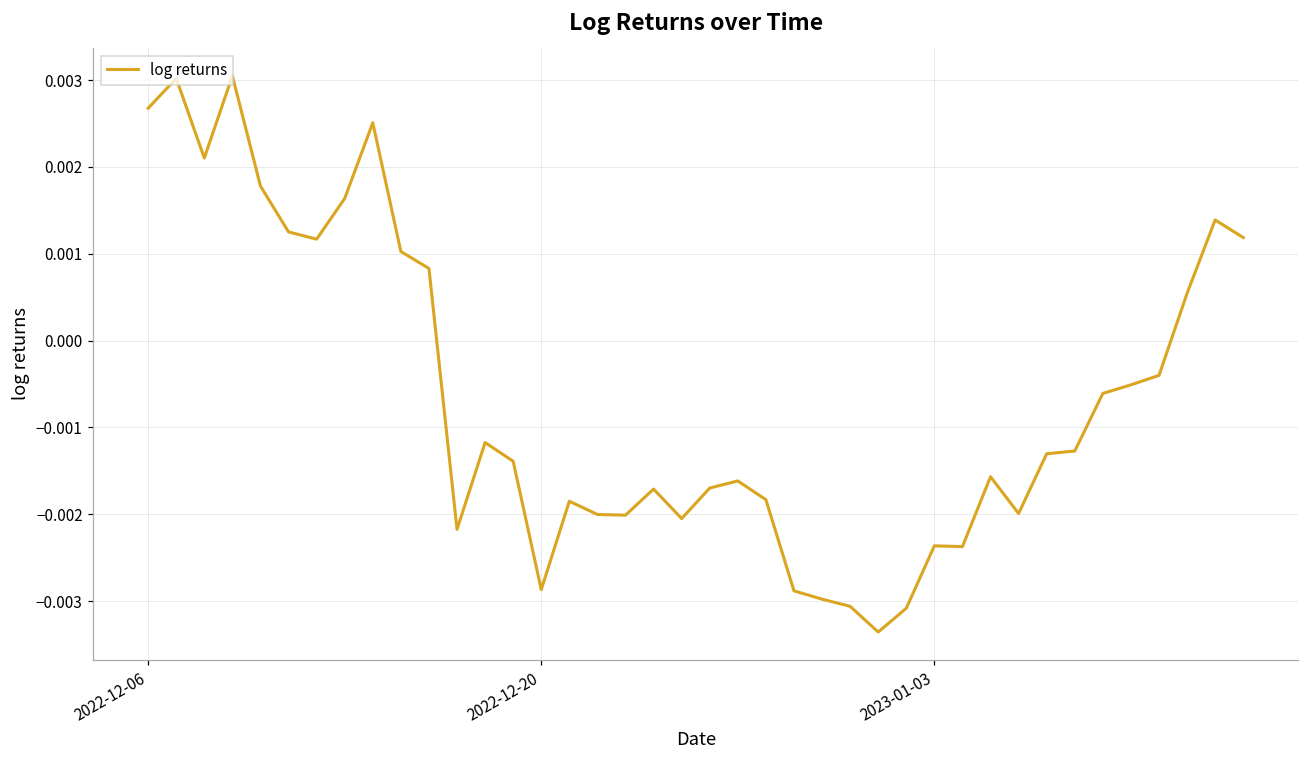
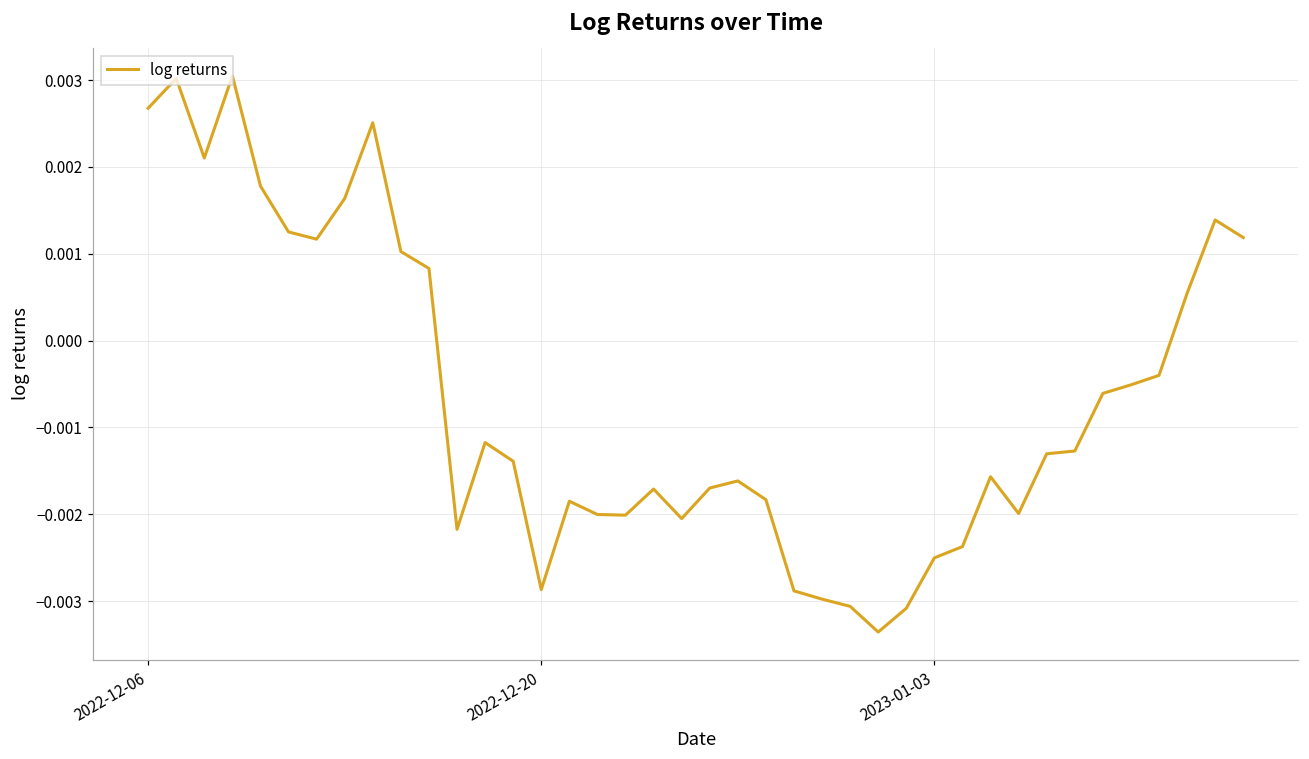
2023-01-03: -0.0024 -> -0.0025
